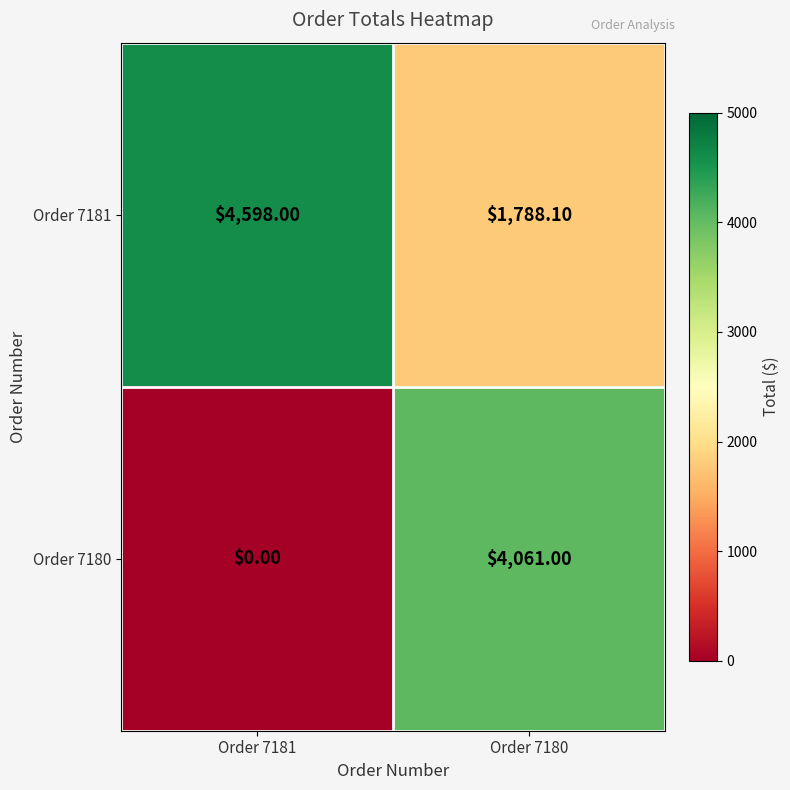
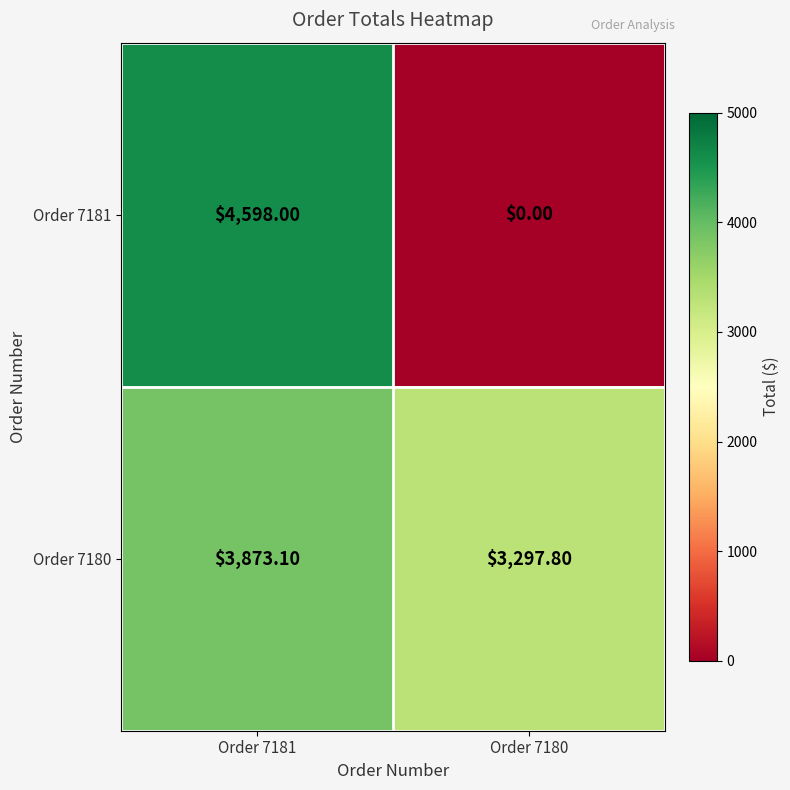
Order 7181, Order 7180: $1,788.10 -> $0.00
Order 7180, Order 7181: $0.00 -> $3,873.10
Order 7180, Order 7180: $4,061.00 -> $3,297.80
